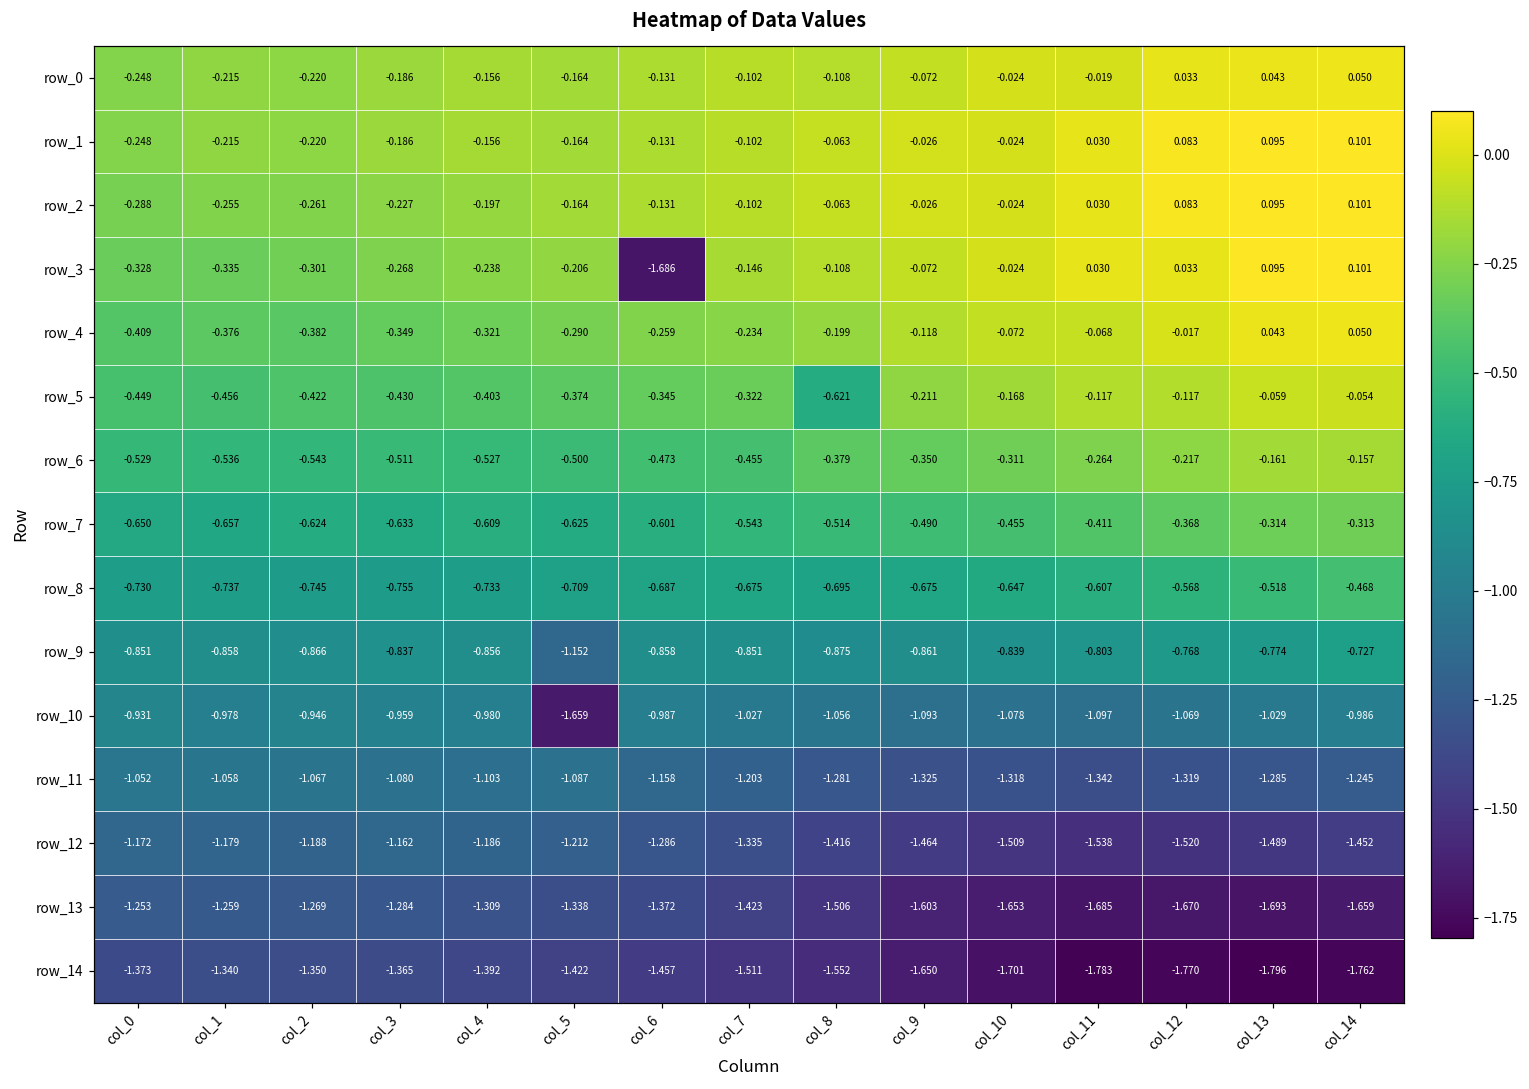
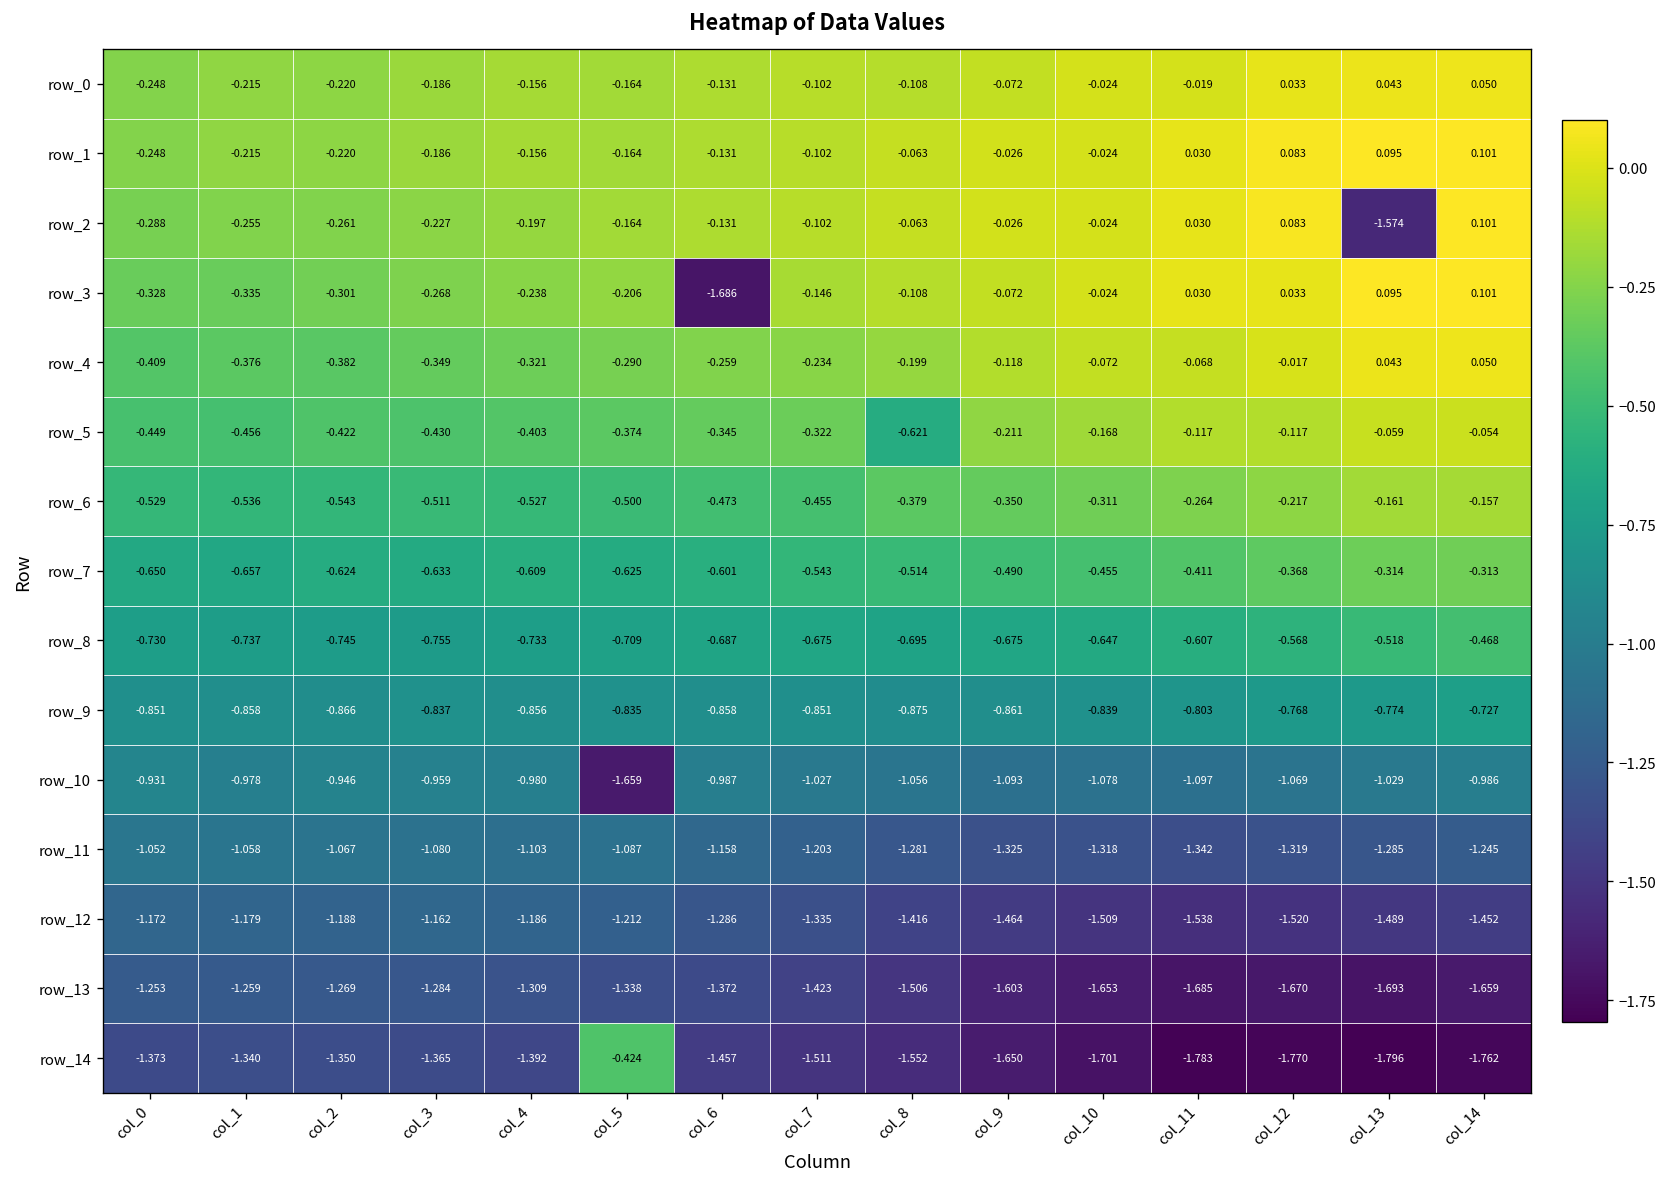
row_2, col_13: 0.095 -> -1.574
row_9, col_5: -1.152 -> -0.835
row_14, col_5: -1.422 -> -0.424
